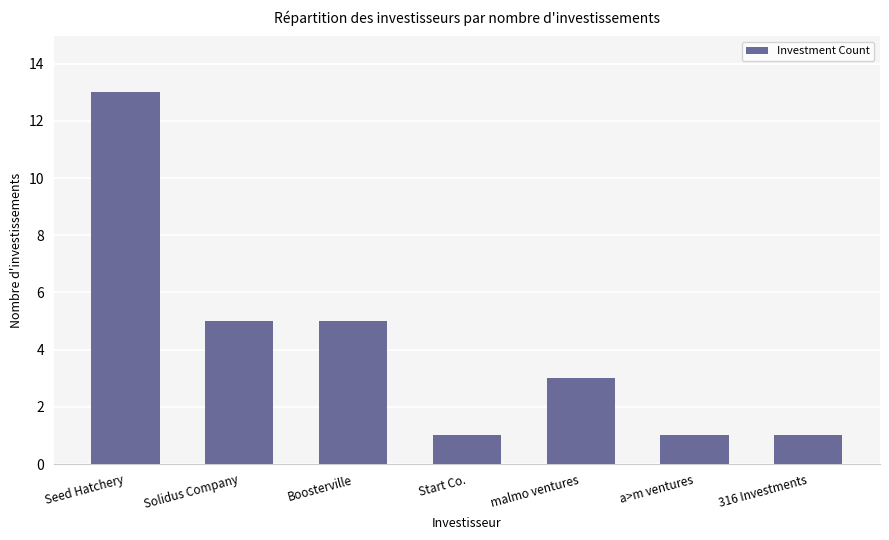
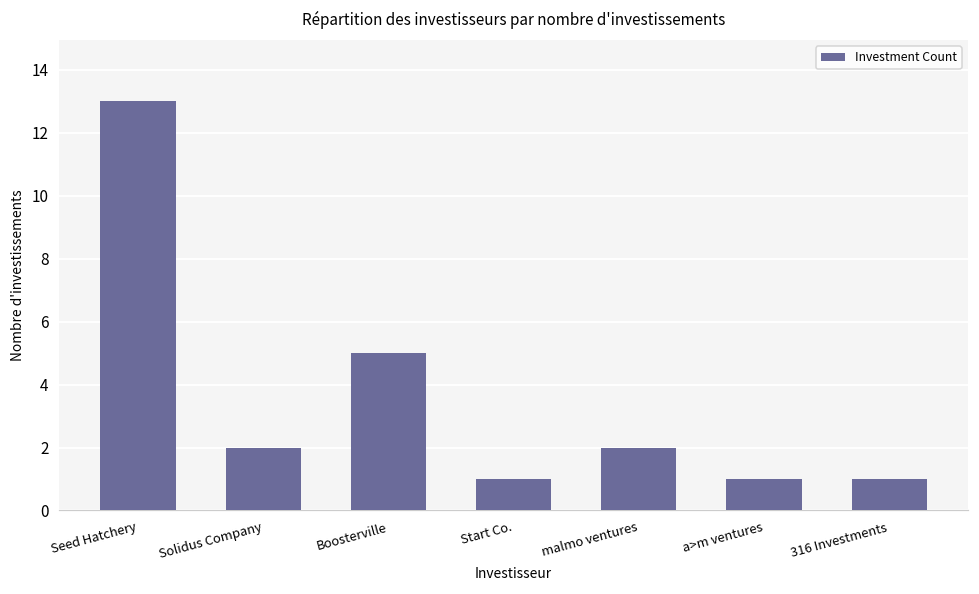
Solidus Company: 5 -> 2
malmo ventures: 3 -> 2
